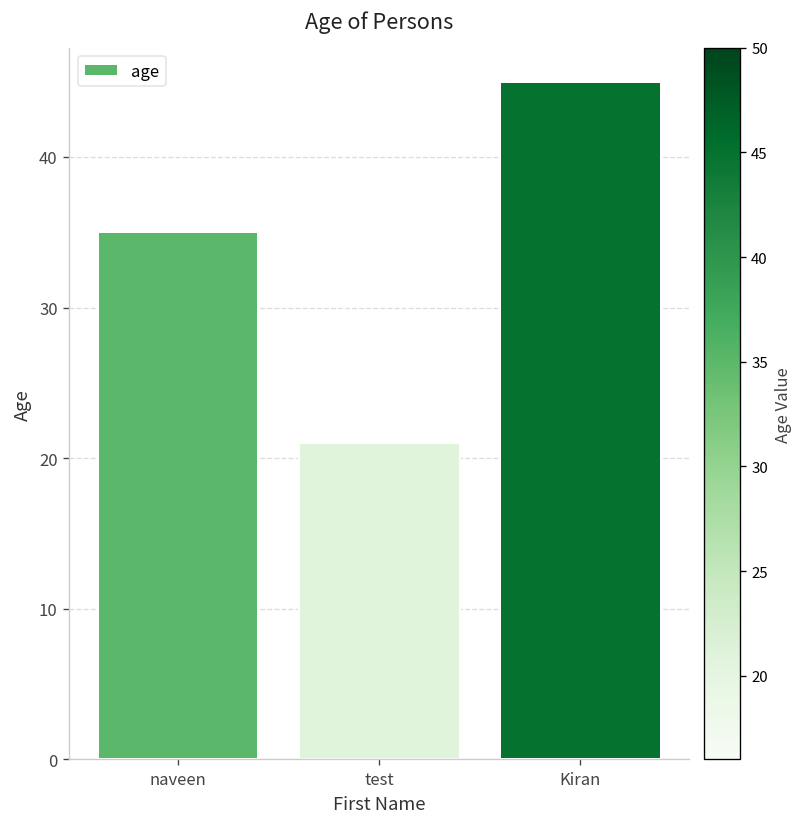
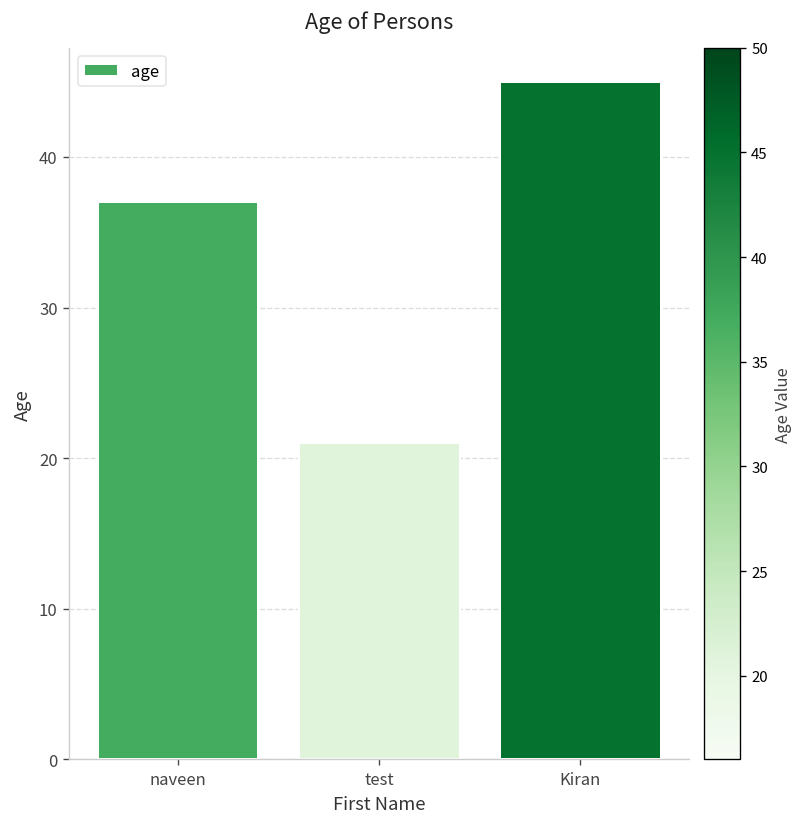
naveen: 35 -> 37
